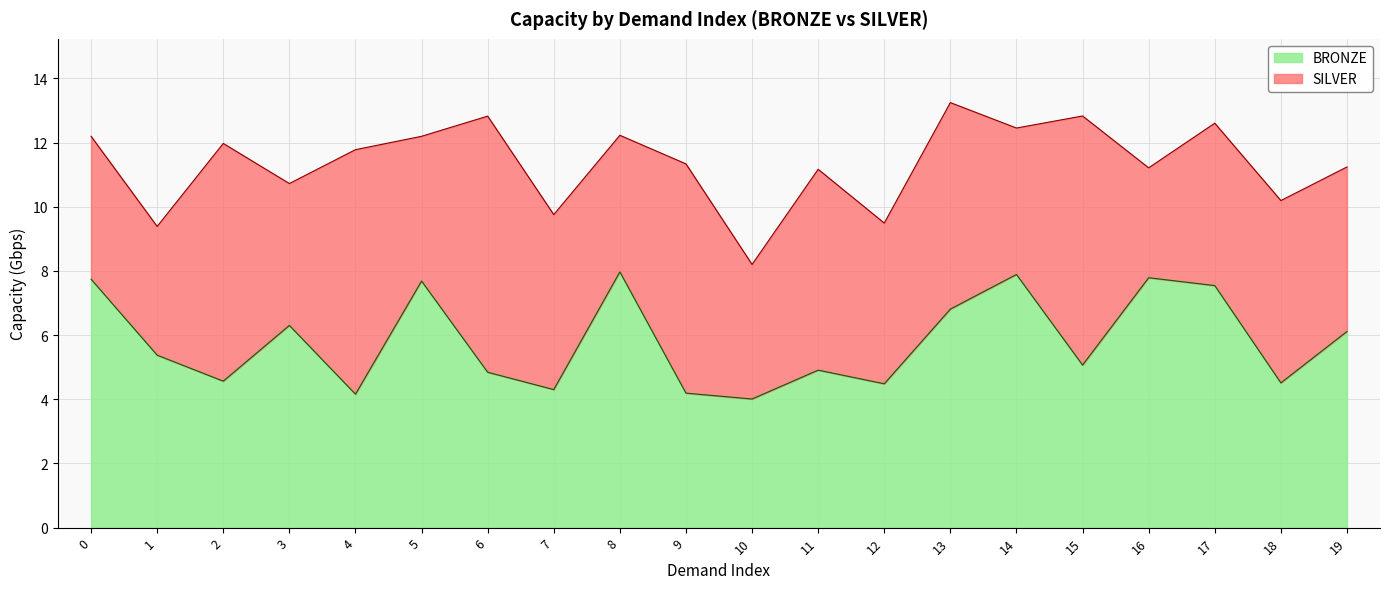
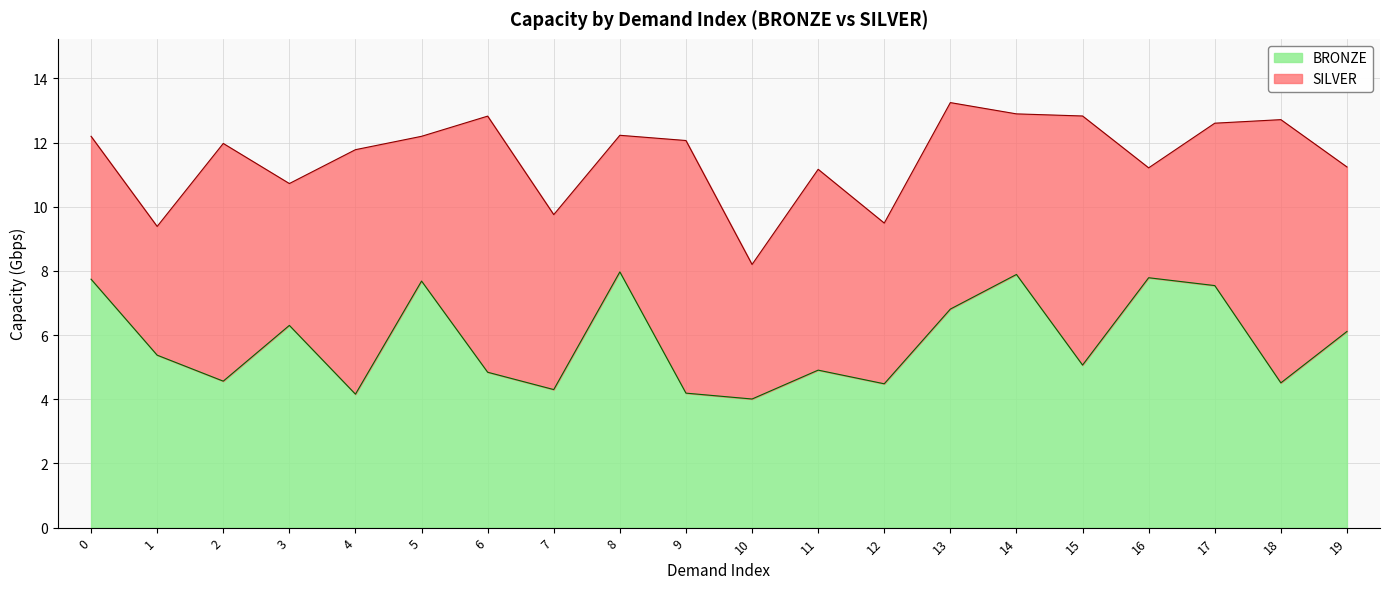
SILVER, 9: 7.1 -> 7.9
SILVER, 14: 4.6 -> 5.0
SILVER, 18: 5.7 -> 8.2
